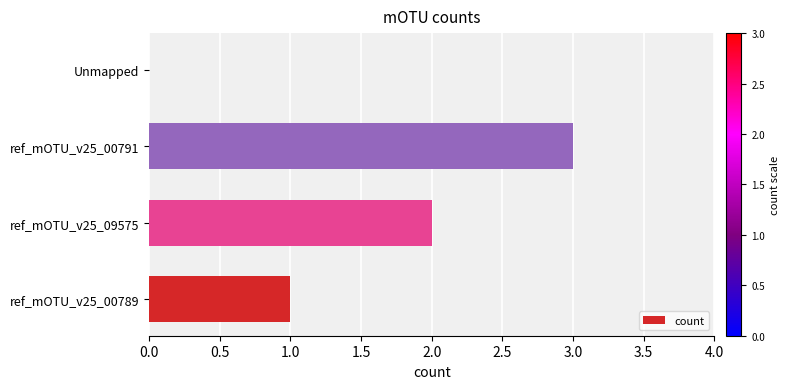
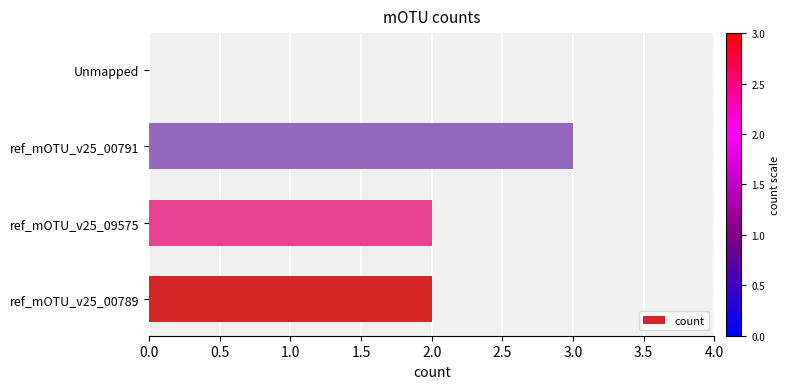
ref_mOTU_v25_00789: 1 -> 2
